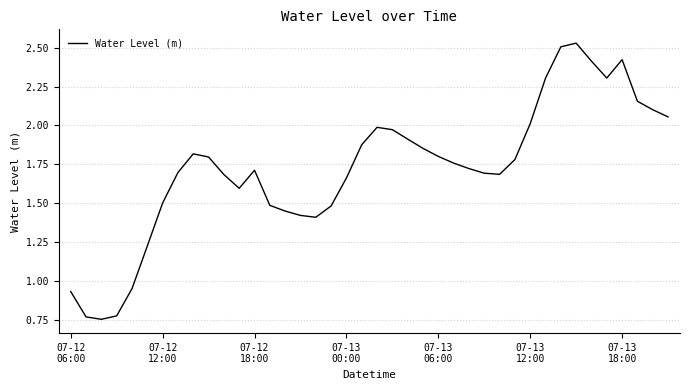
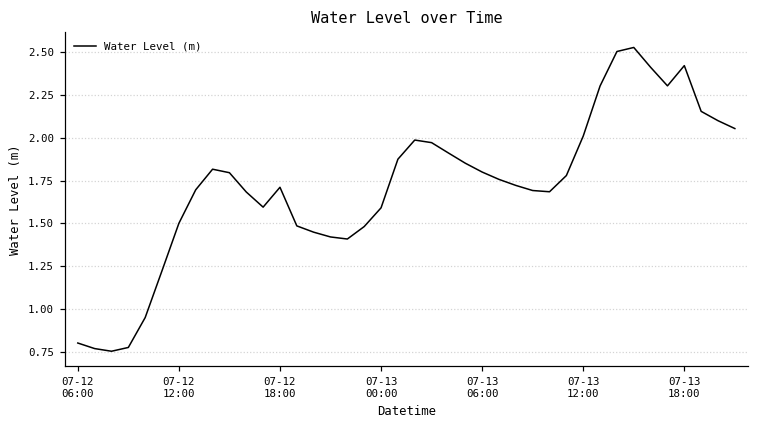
07-12 06:00: 0.93 -> 0.80
07-13 00:00: 1.66 -> 1.59
